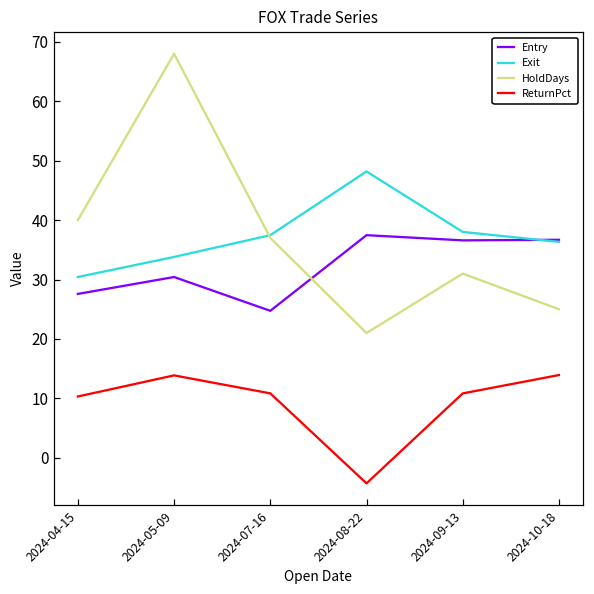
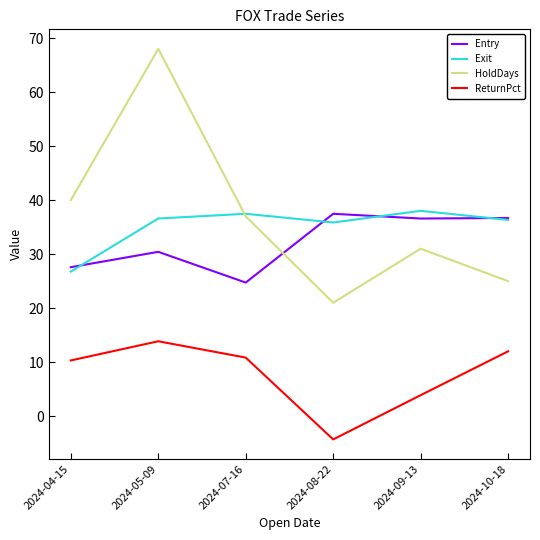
Exit, 2024-04-15: 30 -> 27
Exit, 2024-05-09: 34 -> 37
Exit, 2024-08-22: 48 -> 36
ReturnPct, 2024-09-13: 11 -> 4
ReturnPct, 2024-10-18: 14 -> 12
